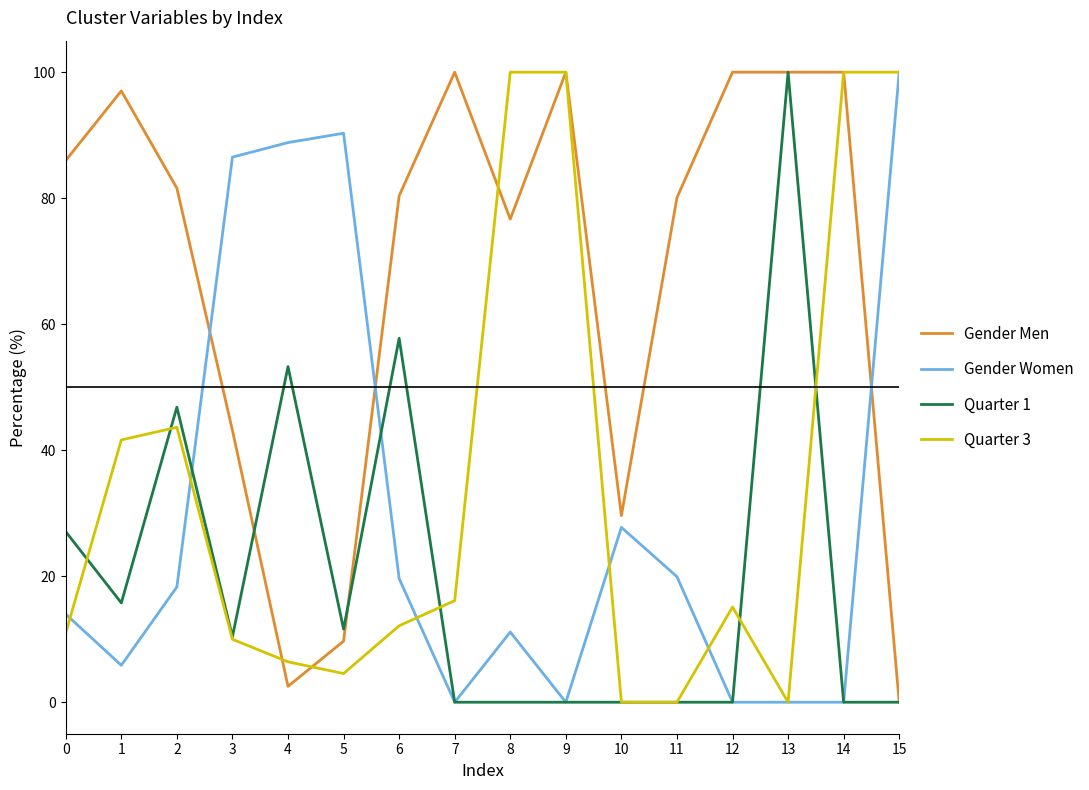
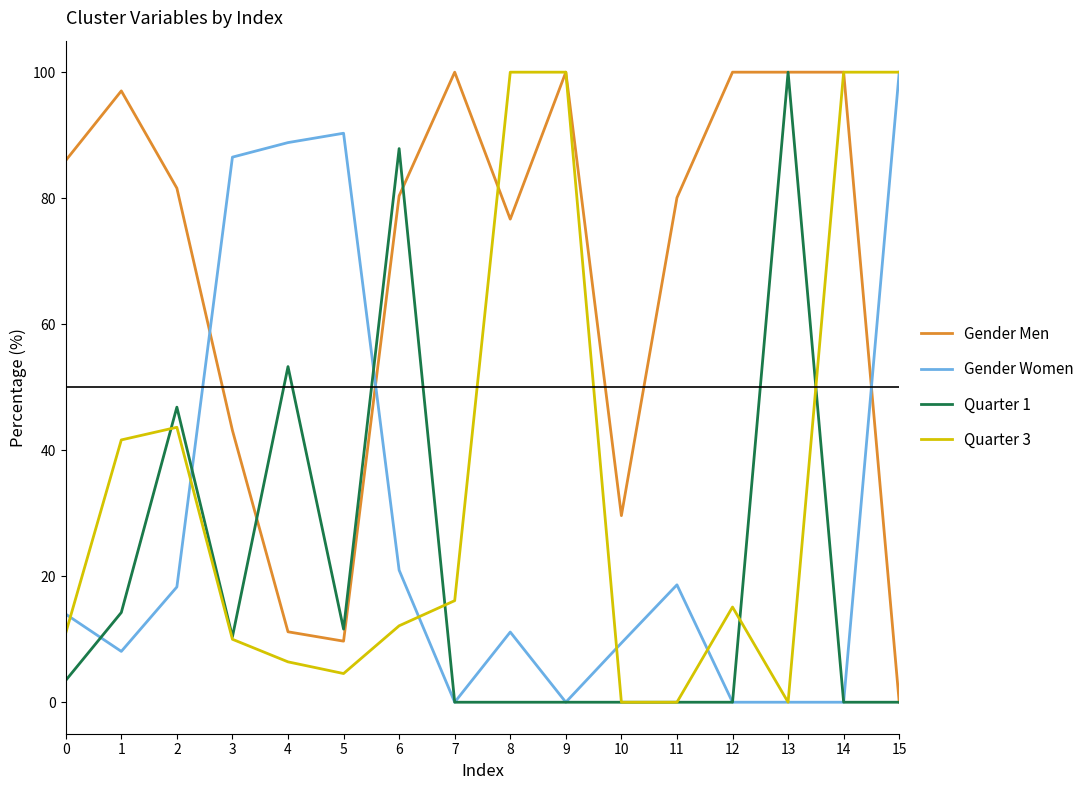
Quarter 1, 0: 27 -> 3
Gender Women, 1: 6 -> 8
Quarter 1, 1: 16 -> 14
Gender Men, 4: 3 -> 11
Gender Women, 6: 20 -> 21
Quarter 1, 6: 58 -> 88
Gender Women, 10: 28 -> 9
Gender Women, 11: 20 -> 19
